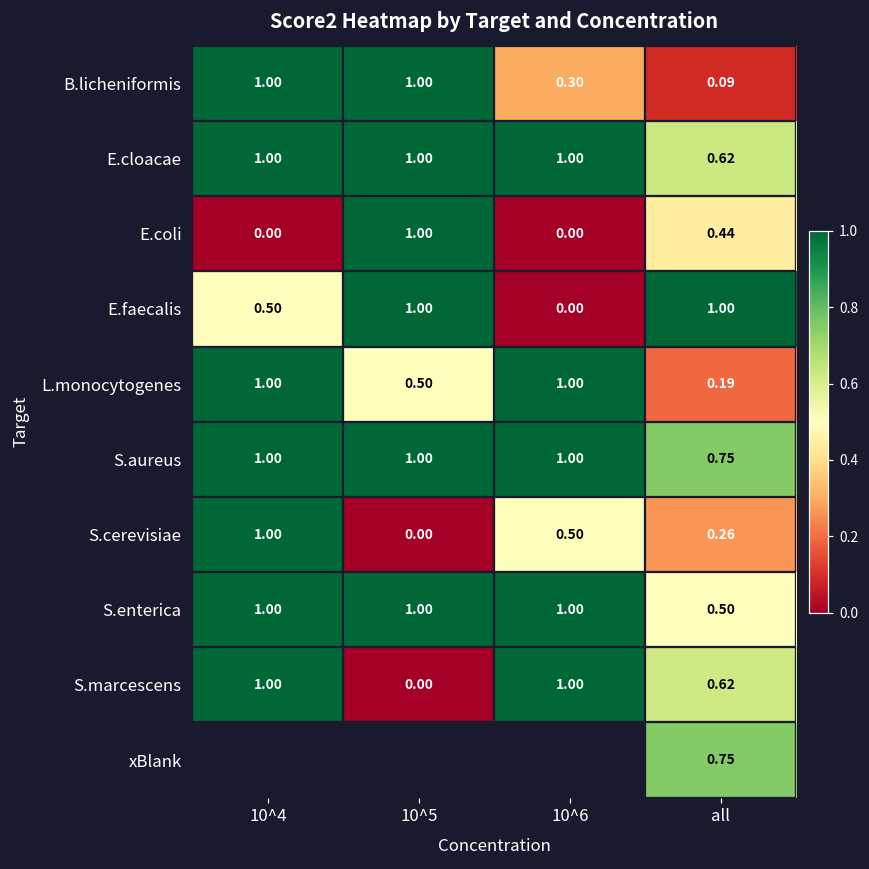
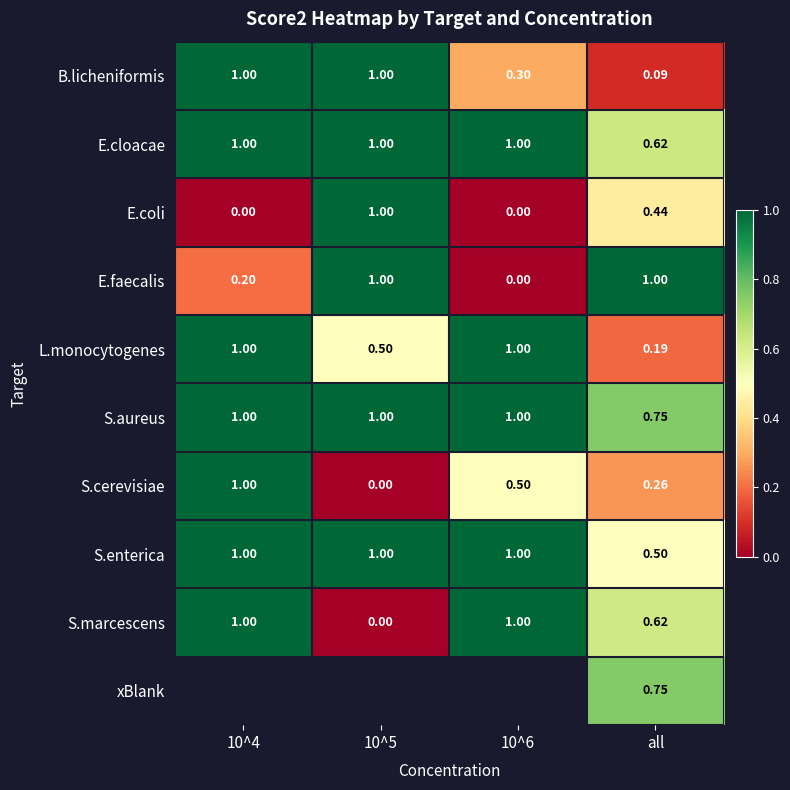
E.faecalis, 10^4: 0.50 -> 0.20
